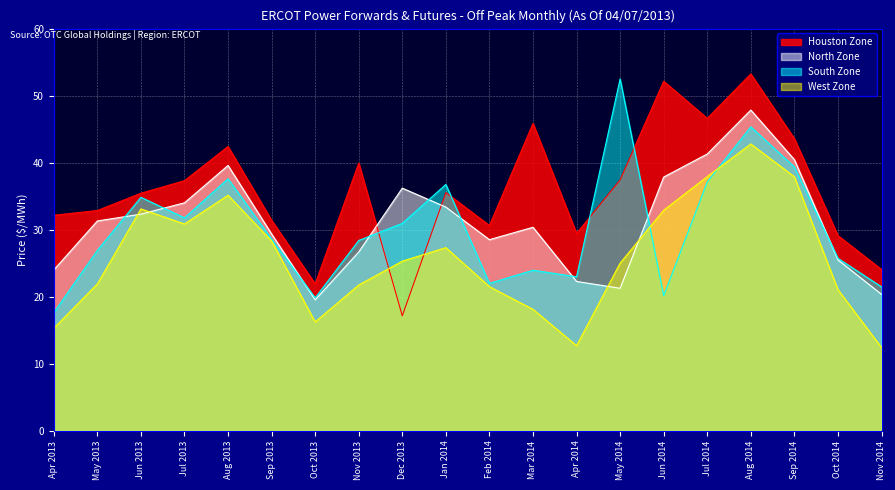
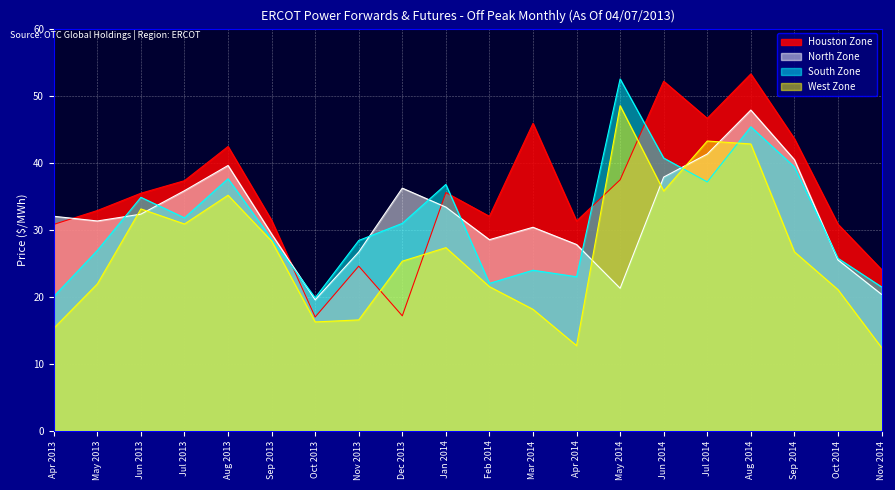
Houston Zone, Apr 2013: 32 -> 31
North Zone, Apr 2013: 24 -> 32
South Zone, Apr 2013: 18 -> 20
North Zone, Jul 2013: 34 -> 36
Houston Zone, Oct 2013: 22 -> 17
Houston Zone, Nov 2013: 40 -> 25
West Zone, Nov 2013: 22 -> 17
Houston Zone, Feb 2014: 31 -> 32
Houston Zone, Apr 2014: 29 -> 31
North Zone, Apr 2014: 22 -> 28
West Zone, May 2014: 25 -> 49
South Zone, Jun 2014: 20 -> 41
West Zone, Jun 2014: 33 -> 36
West Zone, Jul 2014: 38 -> 43
West Zone, Sep 2014: 38 -> 27
Houston Zone, Oct 2014: 29 -> 31
